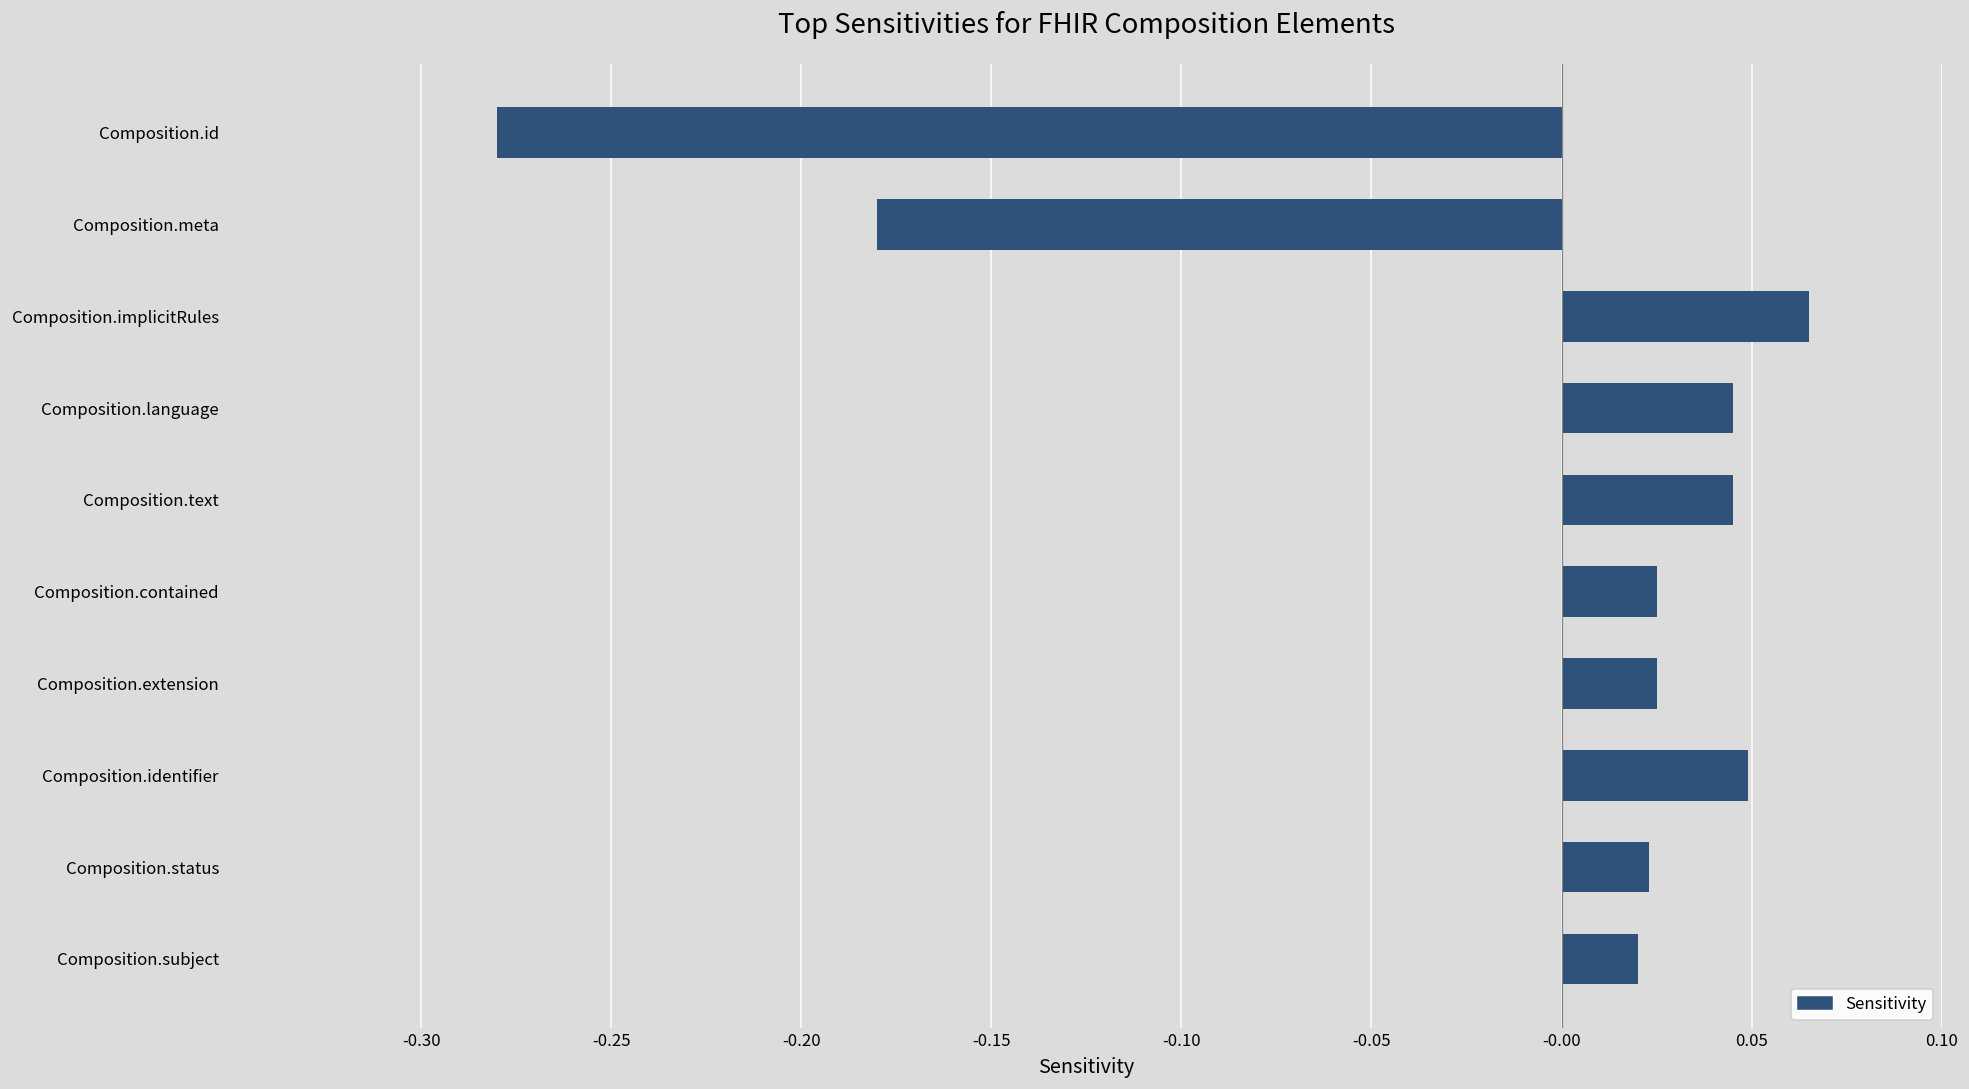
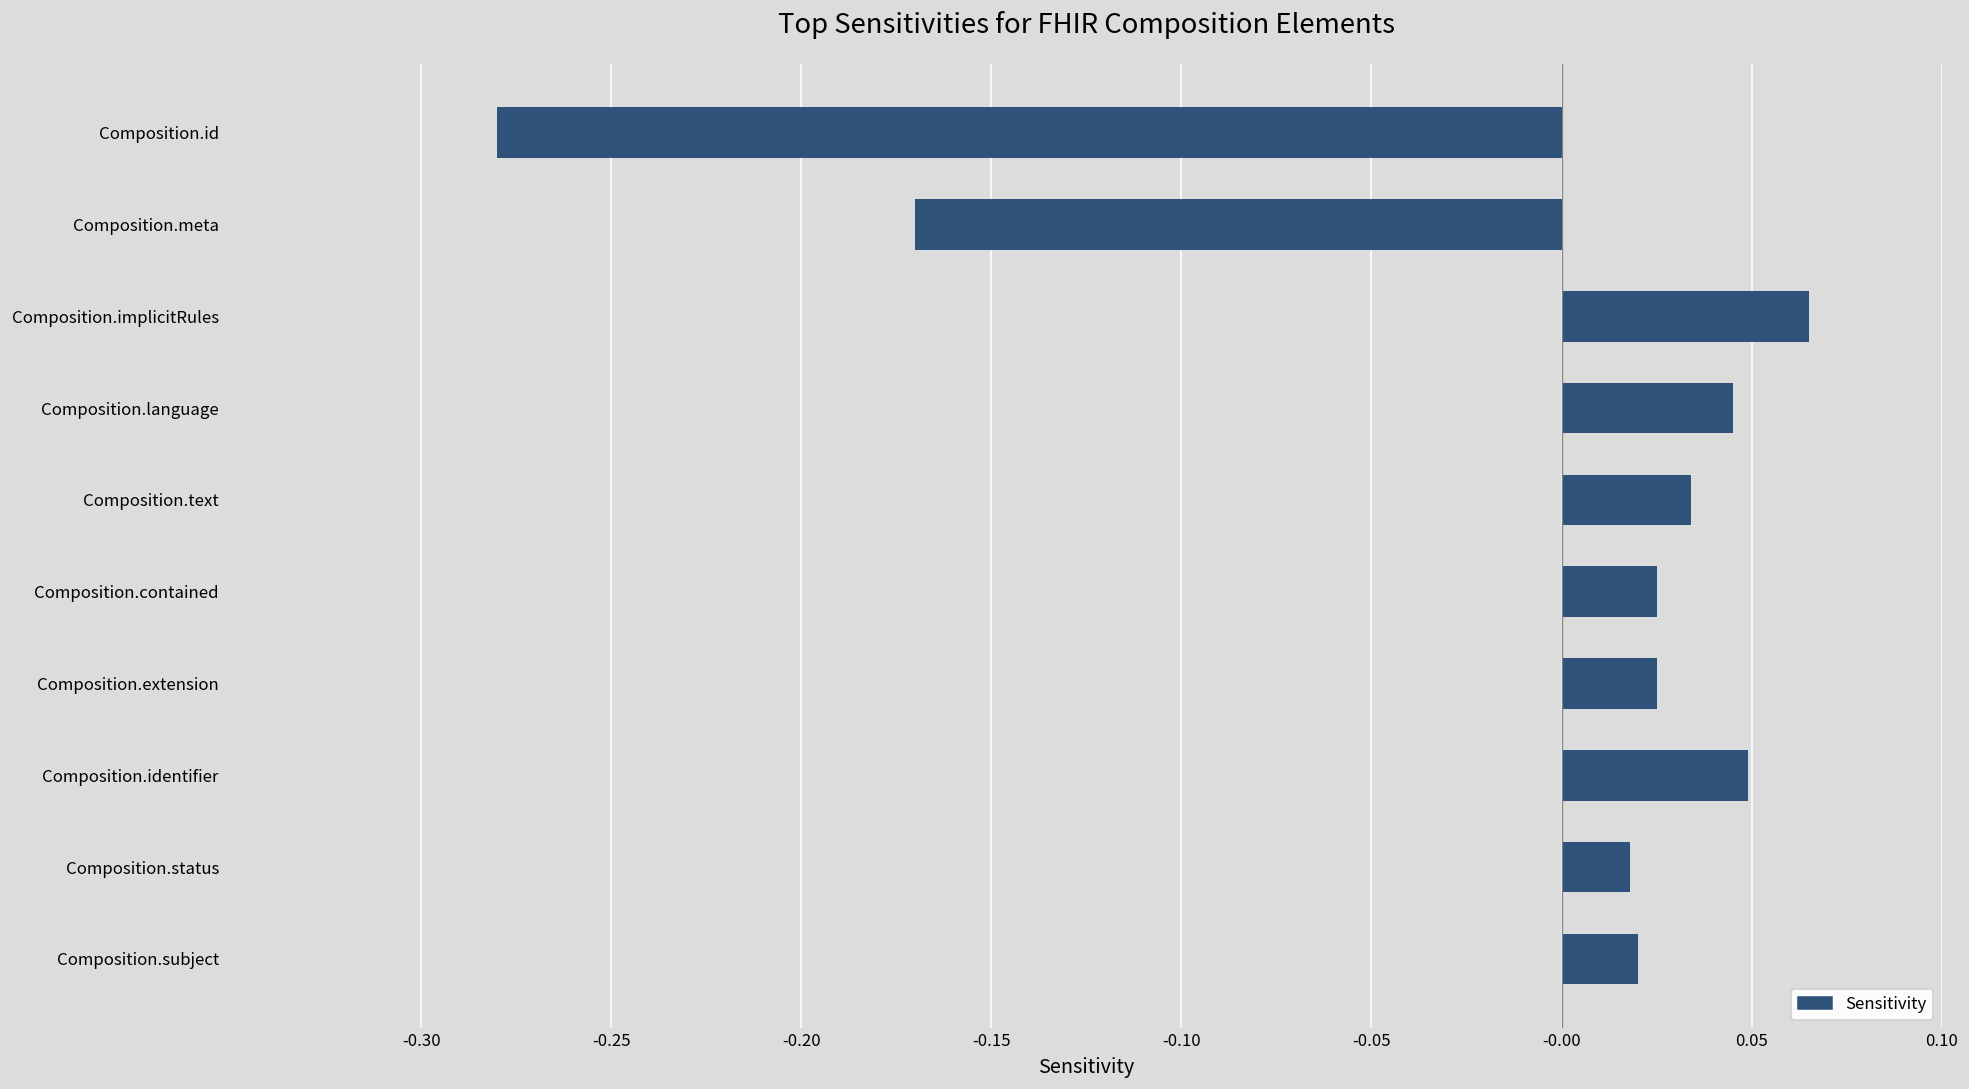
Composition.meta: -0.18 -> -0.17
Composition.text: 0.045 -> 0.034
Composition.status: 0.023 -> 0.018
